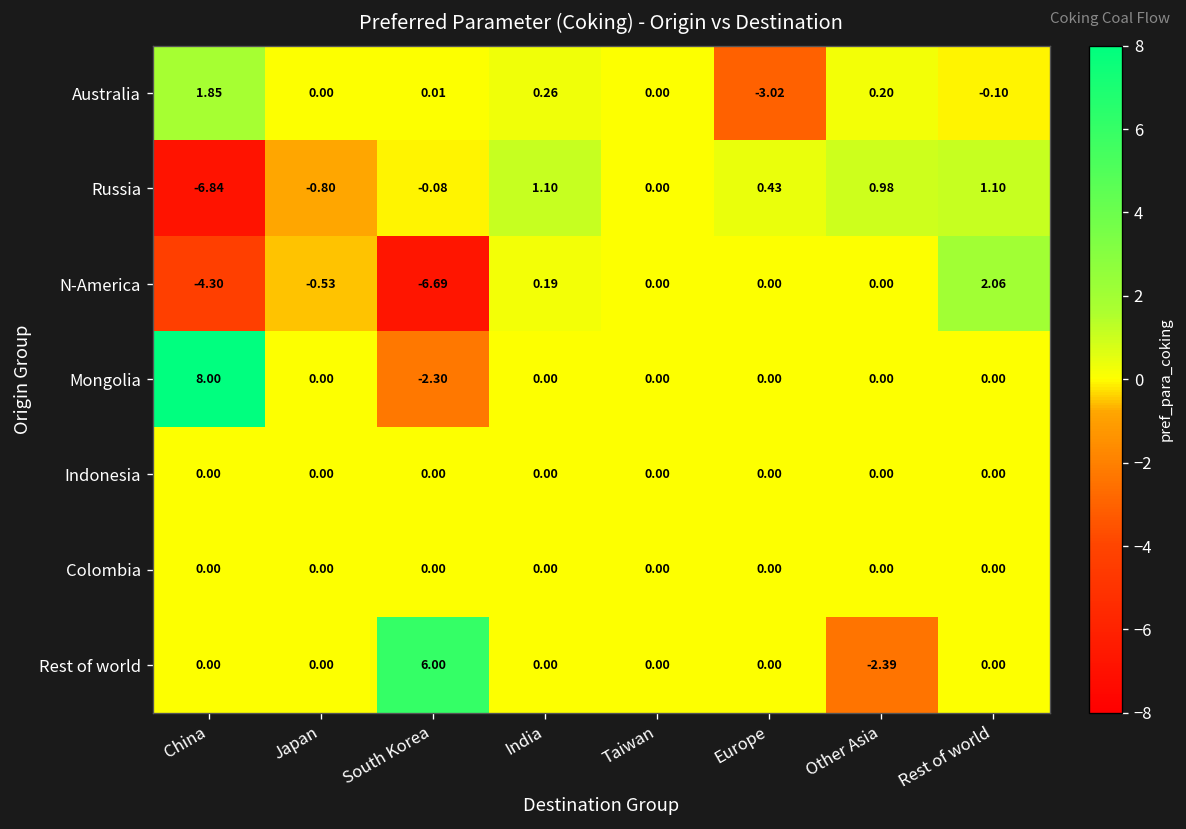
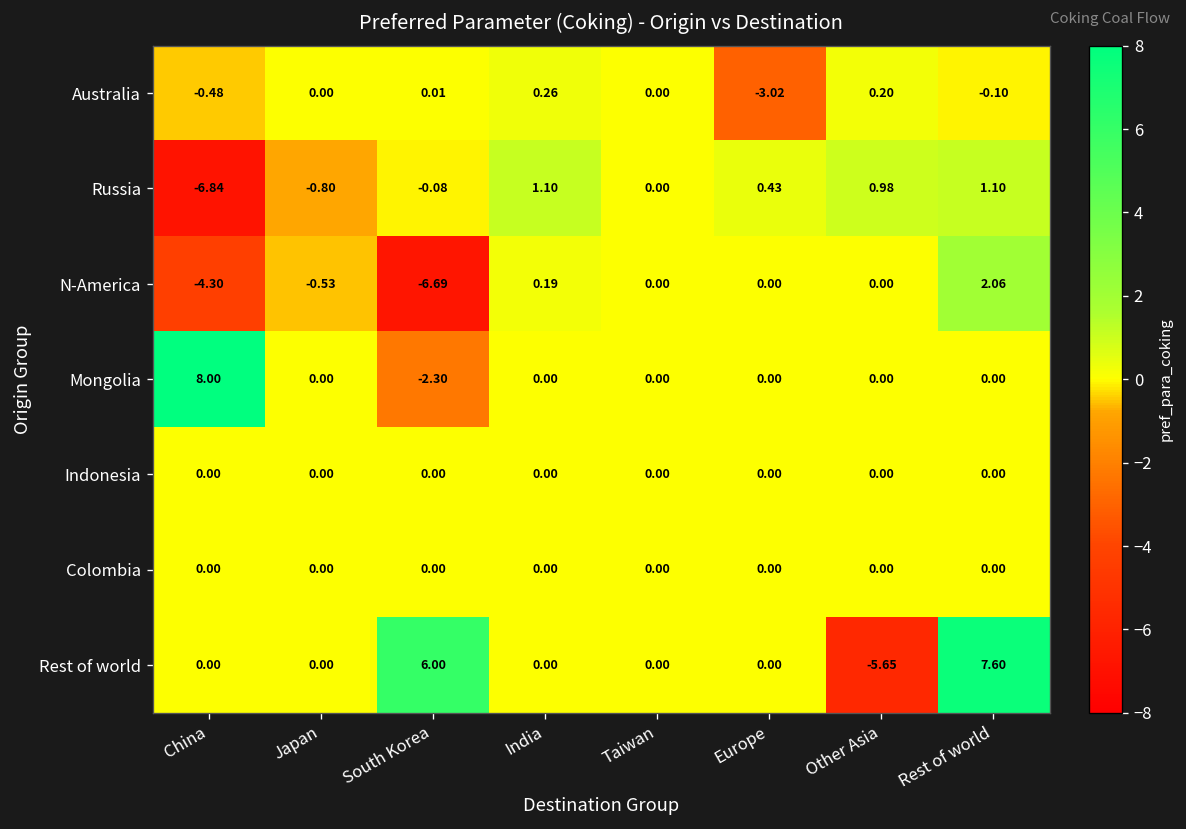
Australia, China: 1.85 -> -0.48
Rest of world, Other Asia: -2.39 -> -5.65
Rest of world, Rest of world: 0.00 -> 7.60
